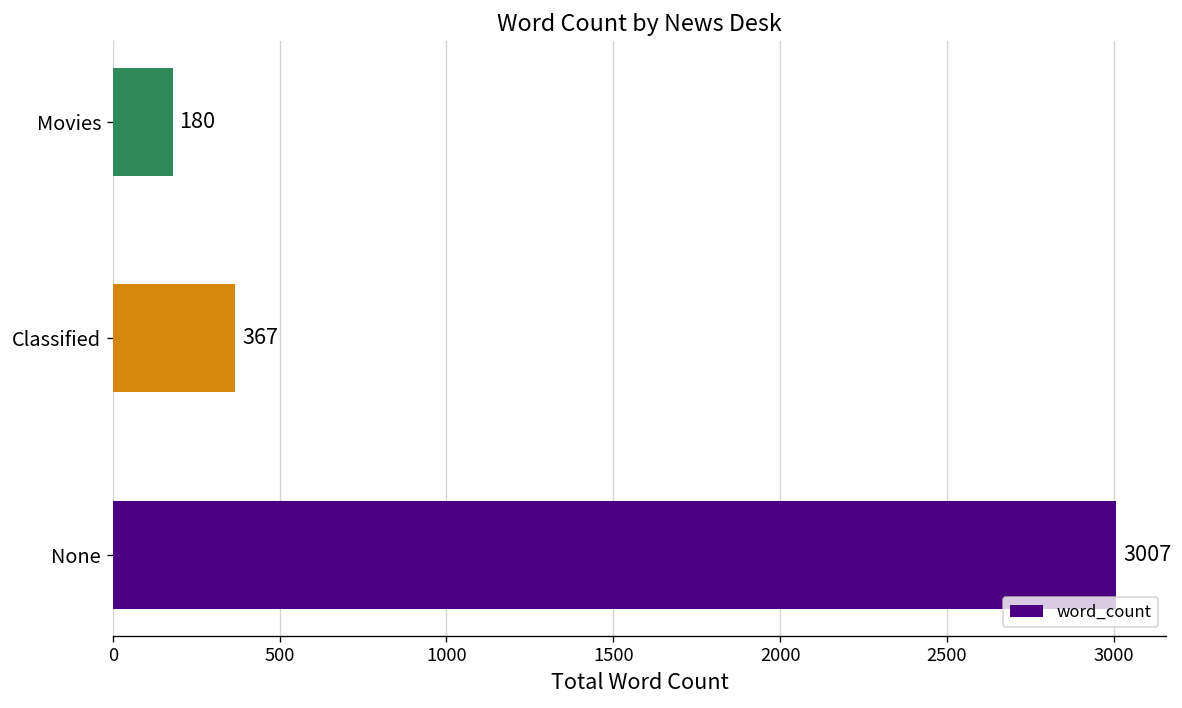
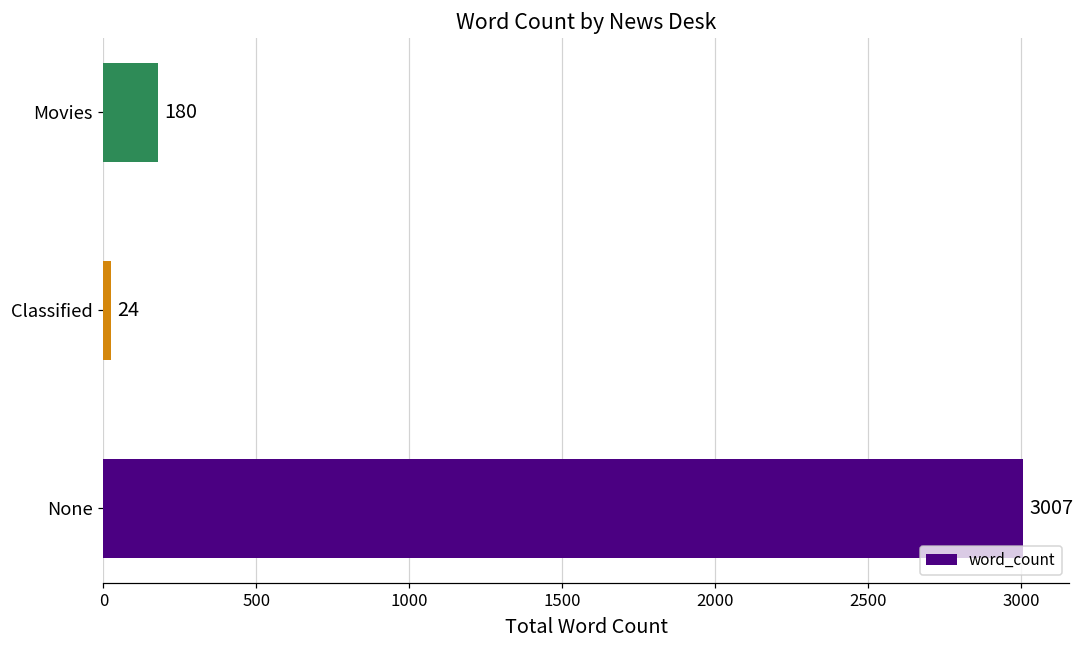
Classified: 367 -> 24
